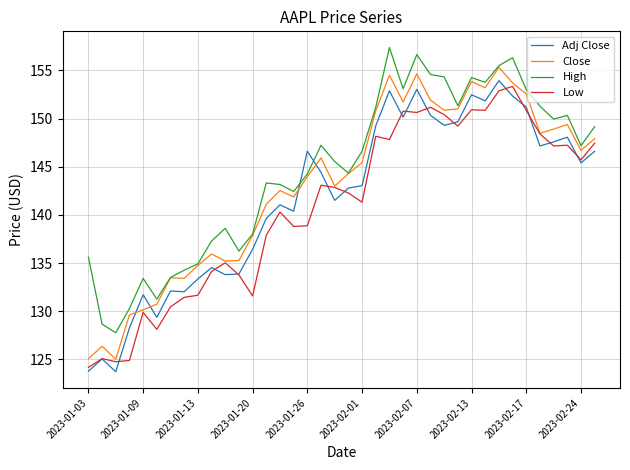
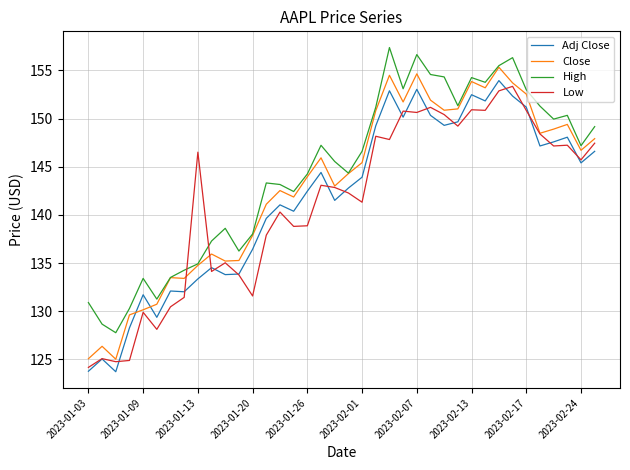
High, 2023-01-03: 136 -> 131
Low, 2023-01-13: 132 -> 147
Adj Close, 2023-01-26: 147 -> 142
Adj Close, 2023-02-01: 143 -> 144
